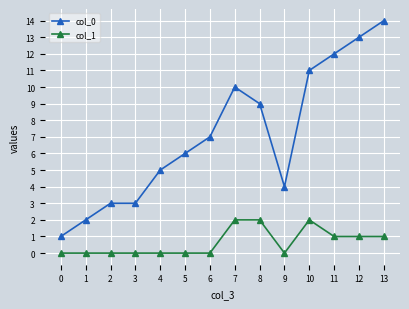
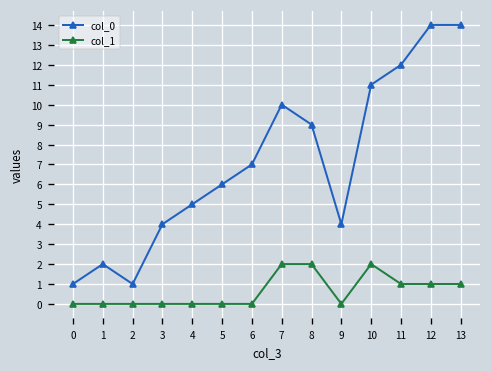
col_0, 2: 3 -> 1
col_0, 3: 3 -> 4
col_0, 12: 13 -> 14
